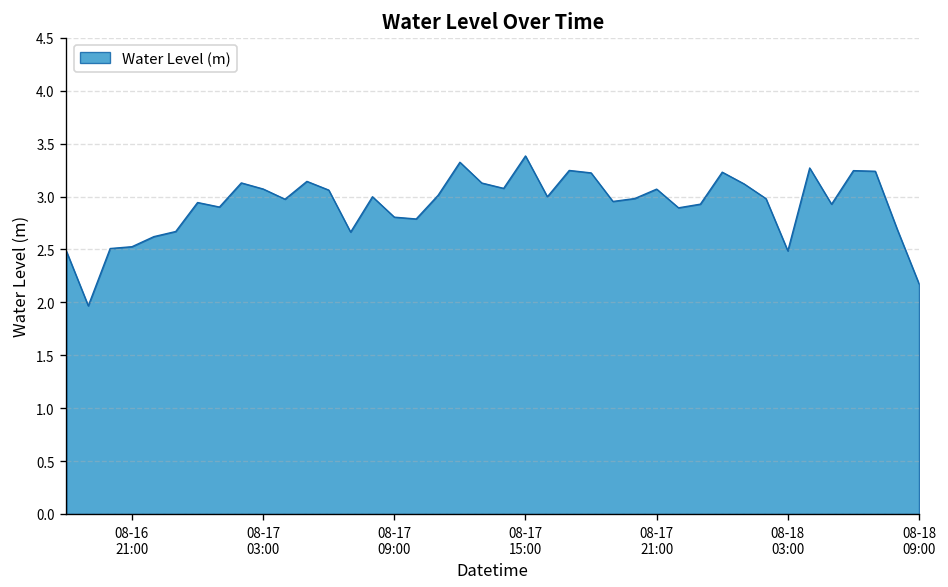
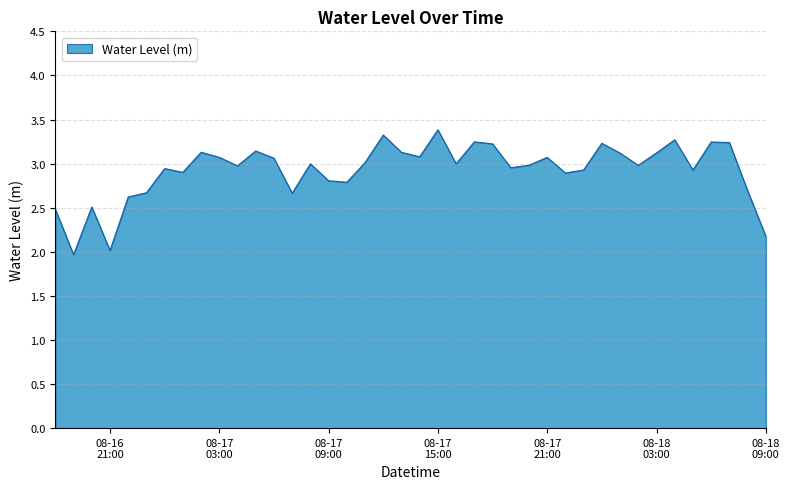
08-16 21:00: 2.5 -> 2.0
08-18 03:00: 2.5 -> 3.1
